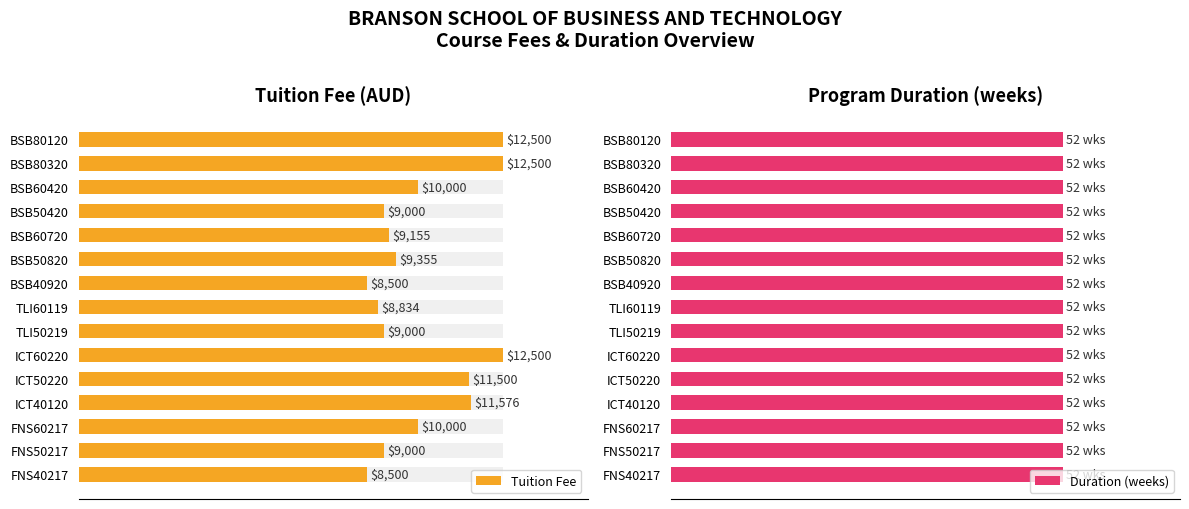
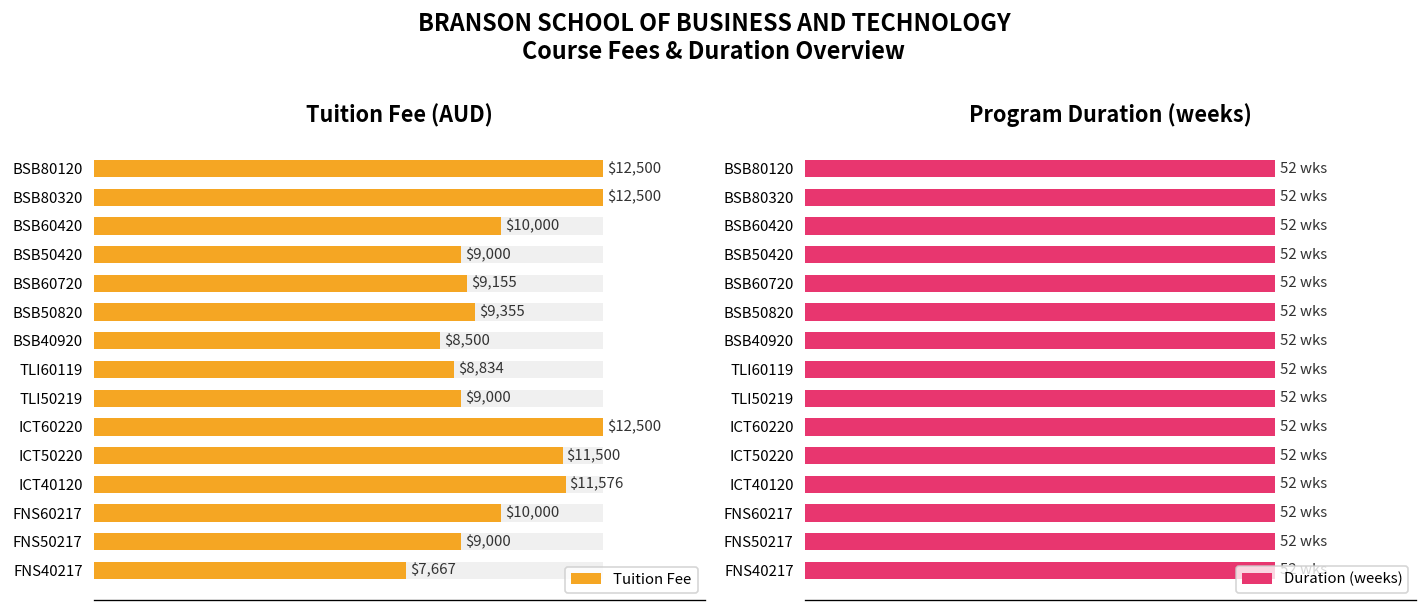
Tuition Fee (AUD), Tuition Fee, FNS40217: $8,500 -> $7,667
